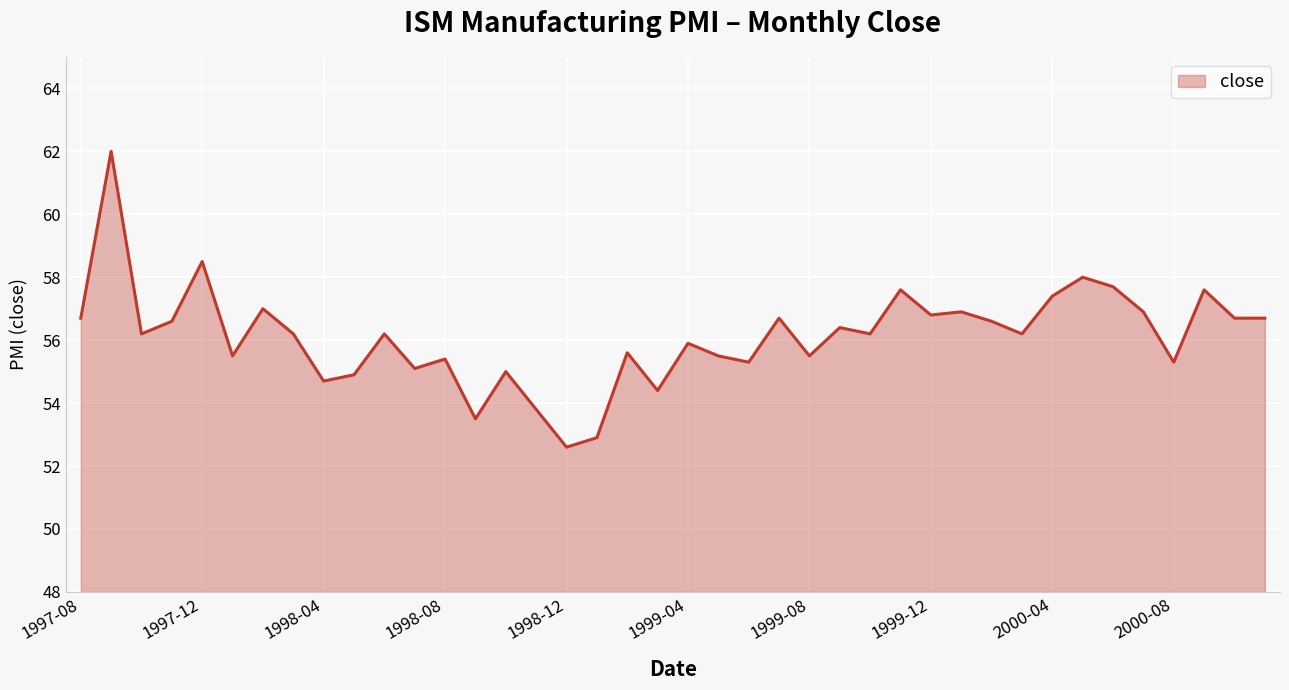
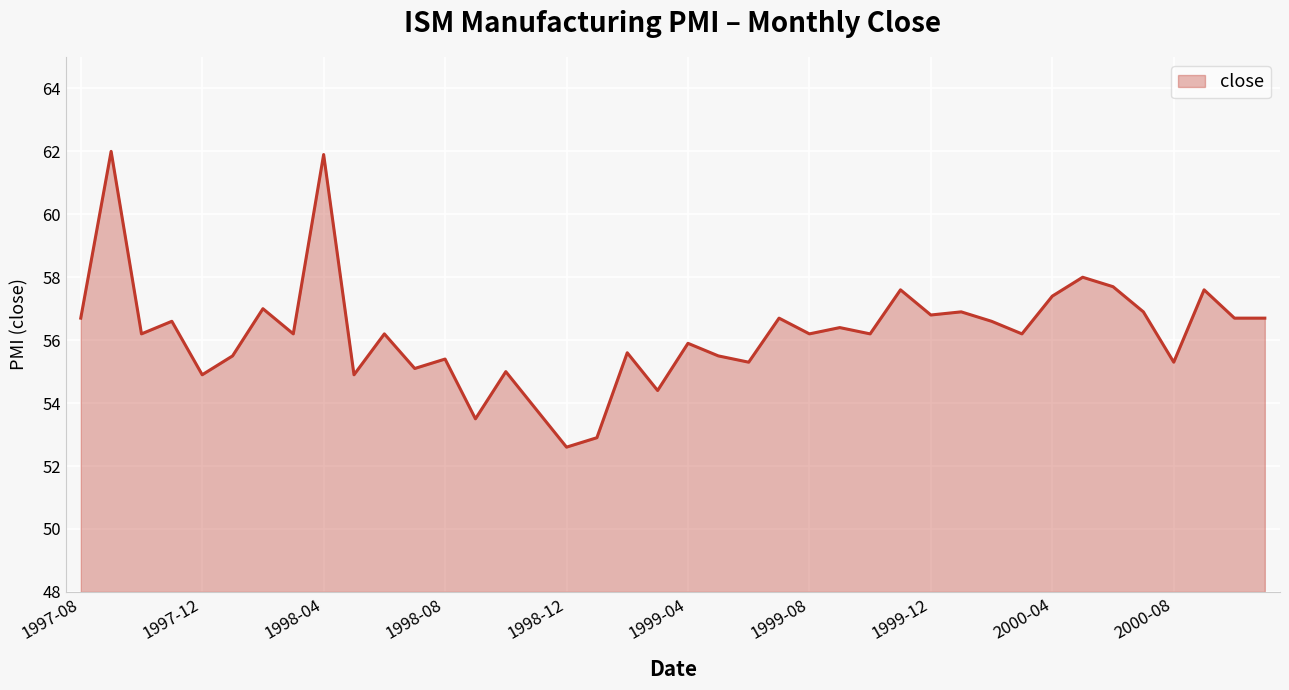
1997-12: 58.5 -> 54.9
1998-04: 54.7 -> 61.9
1999-08: 55.5 -> 56.2
